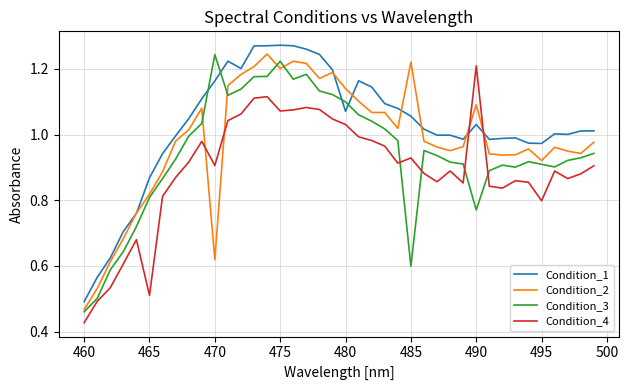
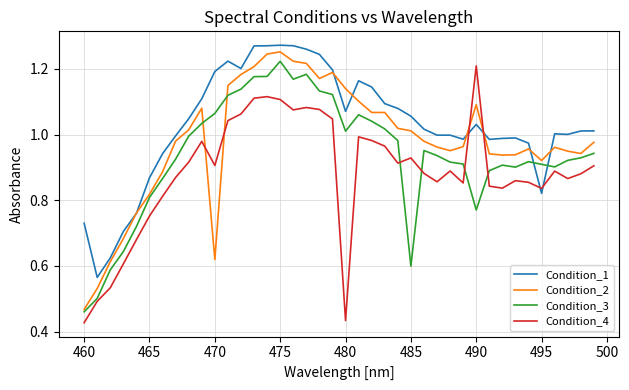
Condition_1, 460: 0.49 -> 0.73
Condition_4, 465: 0.51 -> 0.75
Condition_1, 470: 1.16 -> 1.19
Condition_3, 470: 1.24 -> 1.06
Condition_2, 475: 1.20 -> 1.25
Condition_4, 475: 1.07 -> 1.11
Condition_3, 480: 1.10 -> 1.01
Condition_4, 480: 1.03 -> 0.43
Condition_2, 485: 1.22 -> 1.01
Condition_1, 495: 0.97 -> 0.82
Condition_4, 495: 0.80 -> 0.84
